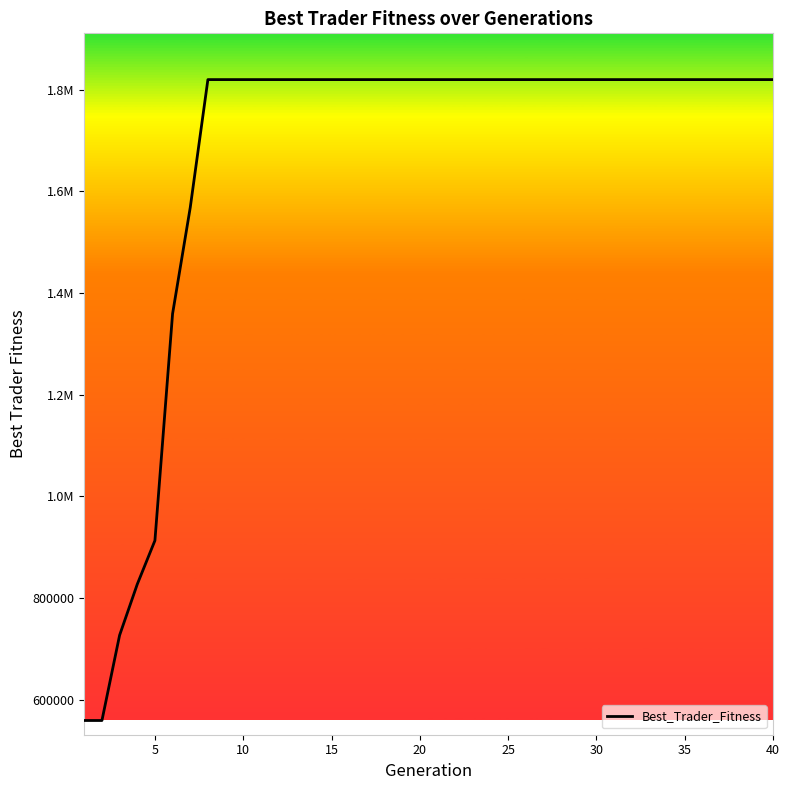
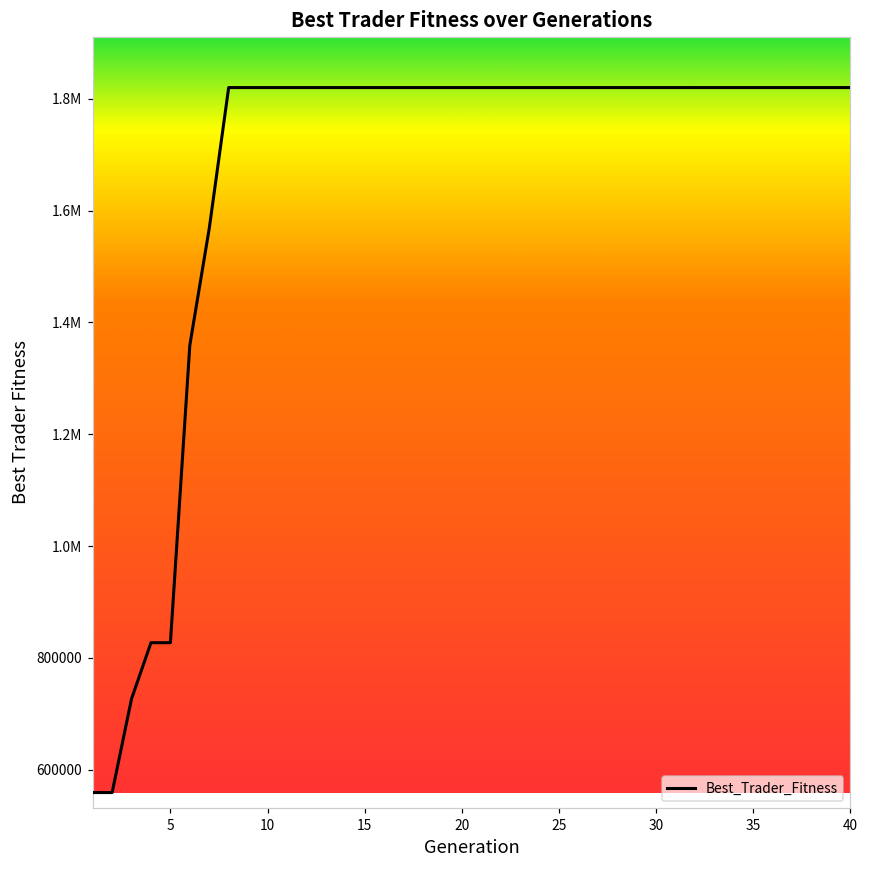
5: 910000 -> 830000
